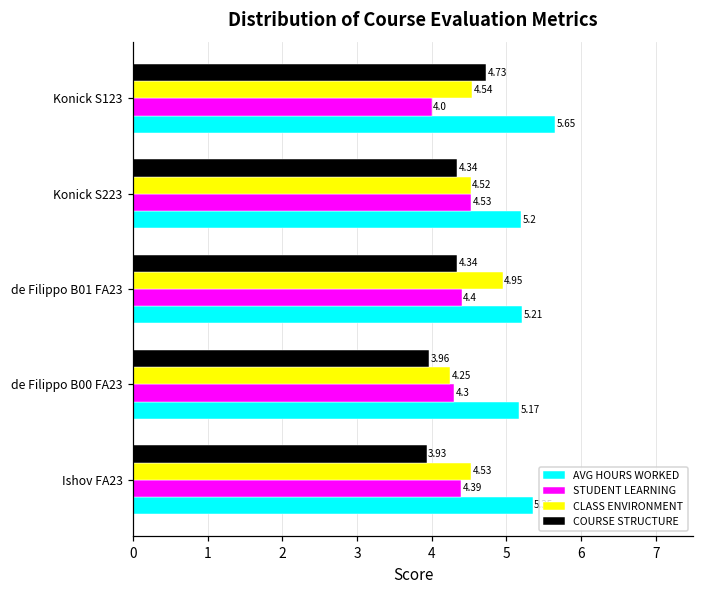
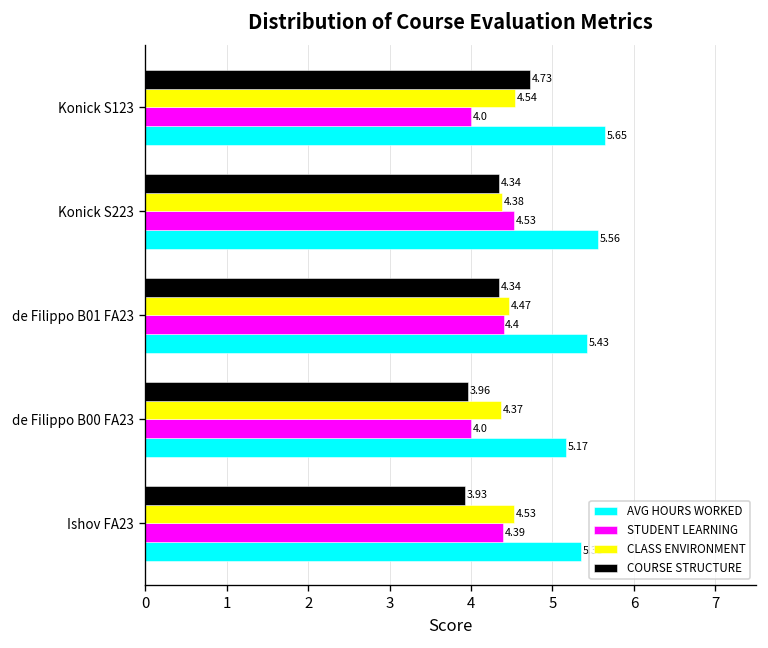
CLASS ENVIRONMENT, Konick S223: 4.52 -> 4.38
AVG HOURS WORKED, Konick S223: 5.2 -> 5.56
CLASS ENVIRONMENT, de Filippo B01 FA23: 4.95 -> 4.47
AVG HOURS WORKED, de Filippo B01 FA23: 5.21 -> 5.43
CLASS ENVIRONMENT, de Filippo B00 FA23: 4.25 -> 4.37
STUDENT LEARNING, de Filippo B00 FA23: 4.3 -> 4.0
